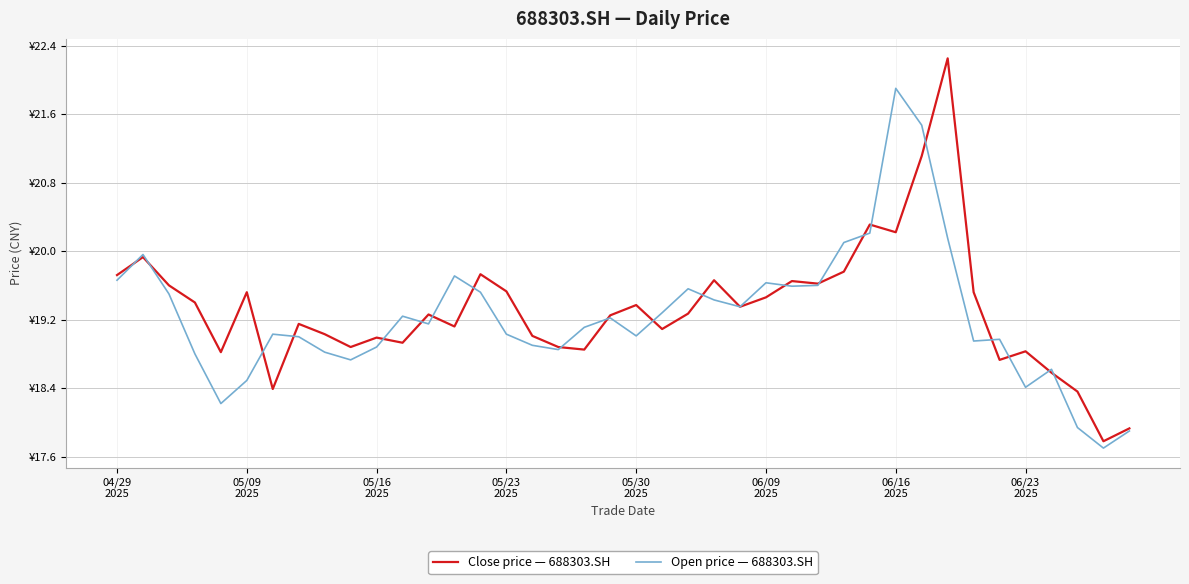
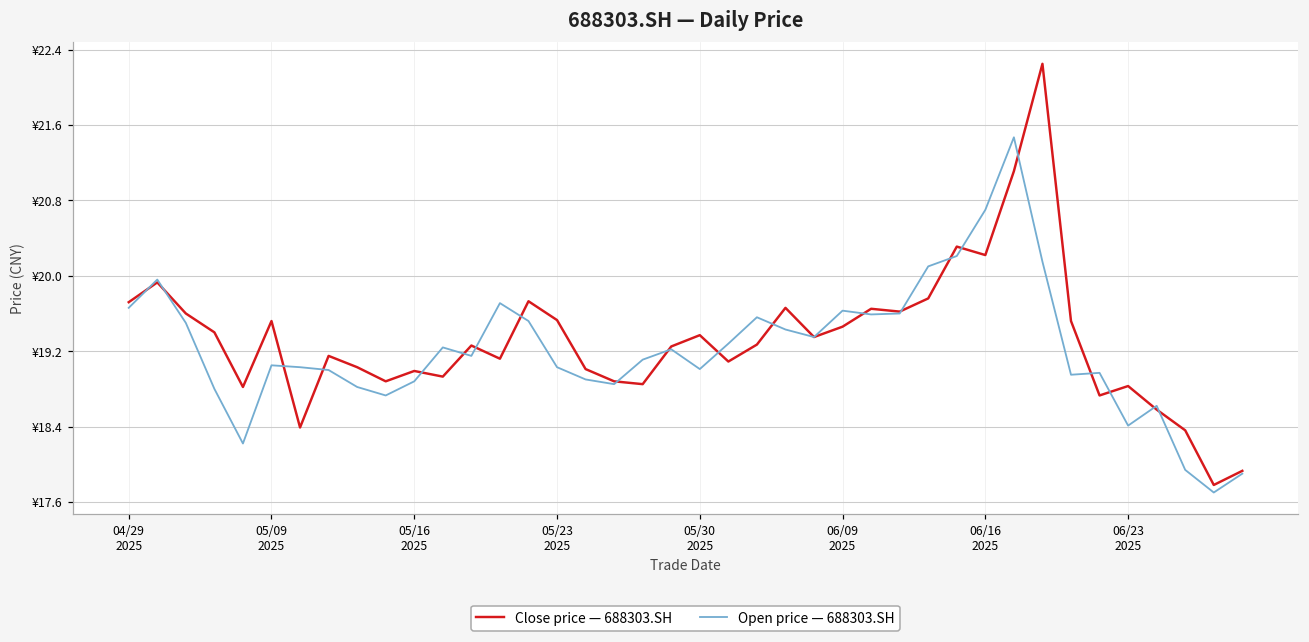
Open price — 688303.SH, 05/09 2025: ¥18.5 -> ¥19.1
Open price — 688303.SH, 06/16 2025: ¥21.9 -> ¥20.7
